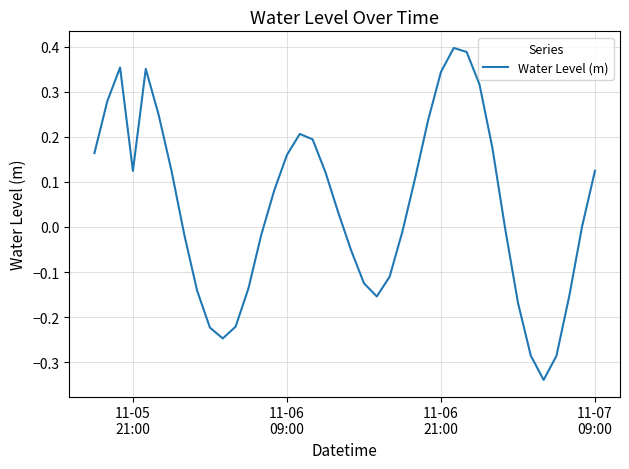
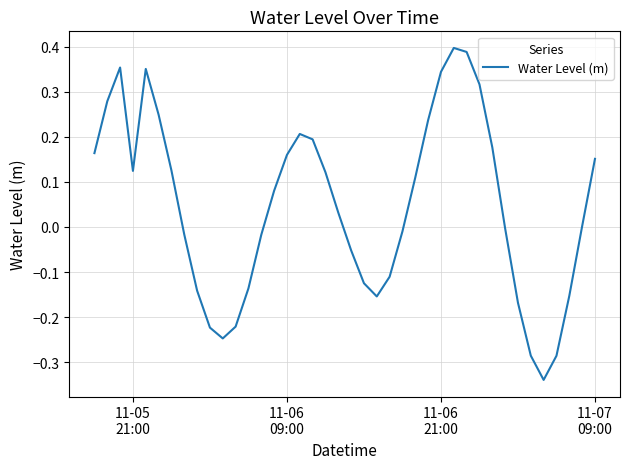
11-07 09:00: 0.12 -> 0.15
